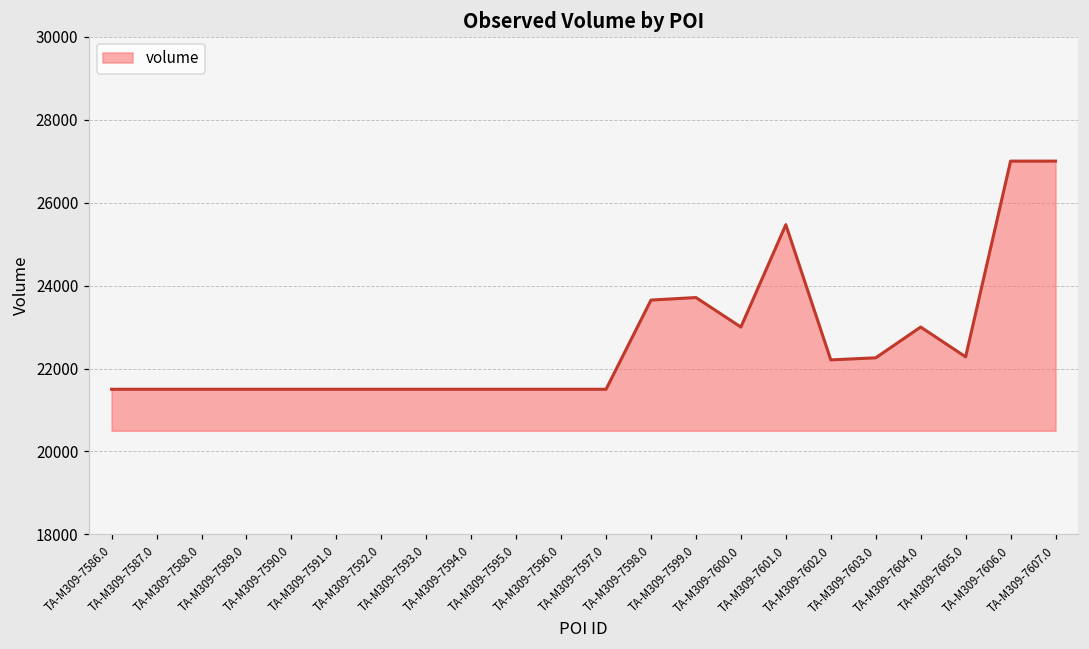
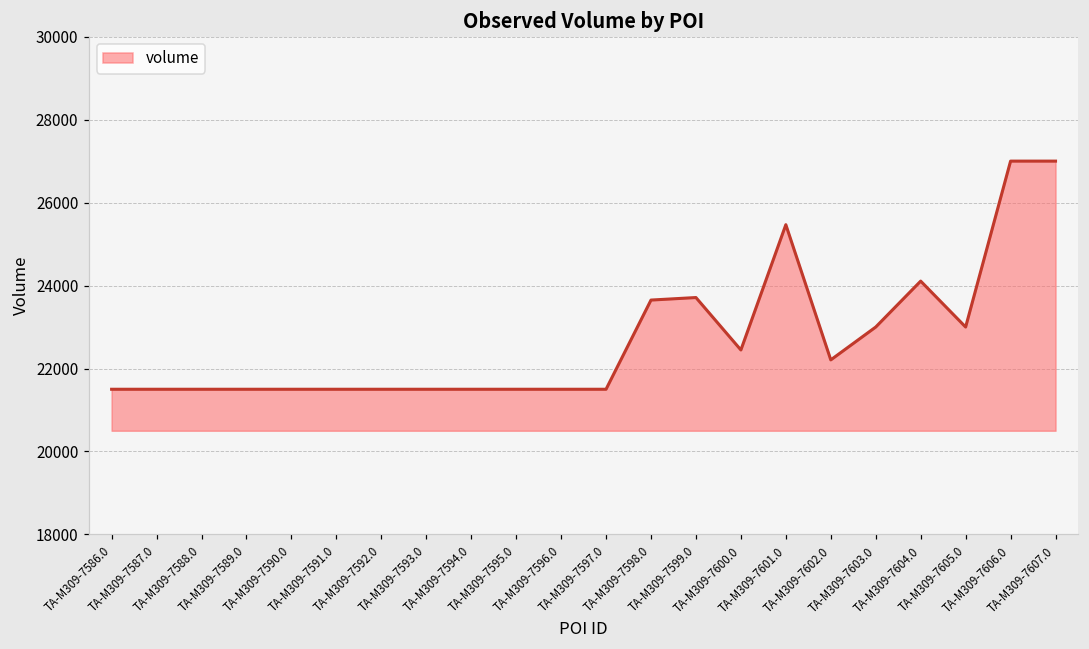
TA-M309-7600.0: 23000 -> 22400
TA-M309-7603.0: 22300 -> 23000
TA-M309-7604.0: 23000 -> 24100
TA-M309-7605.0: 22300 -> 23000
